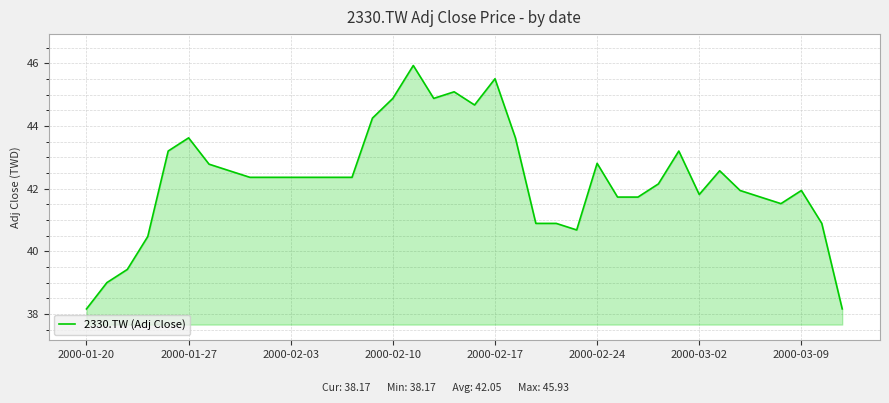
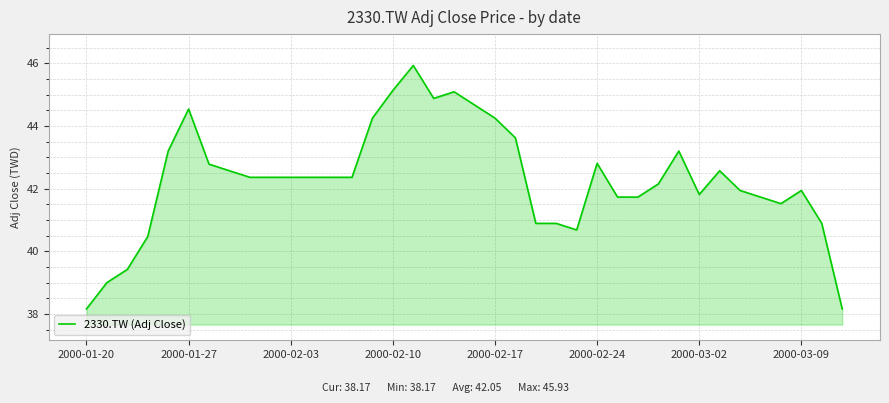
2000-01-27: 43.6 -> 44.5
2000-02-10: 44.9 -> 45.1
2000-02-17: 45.5 -> 44.2
